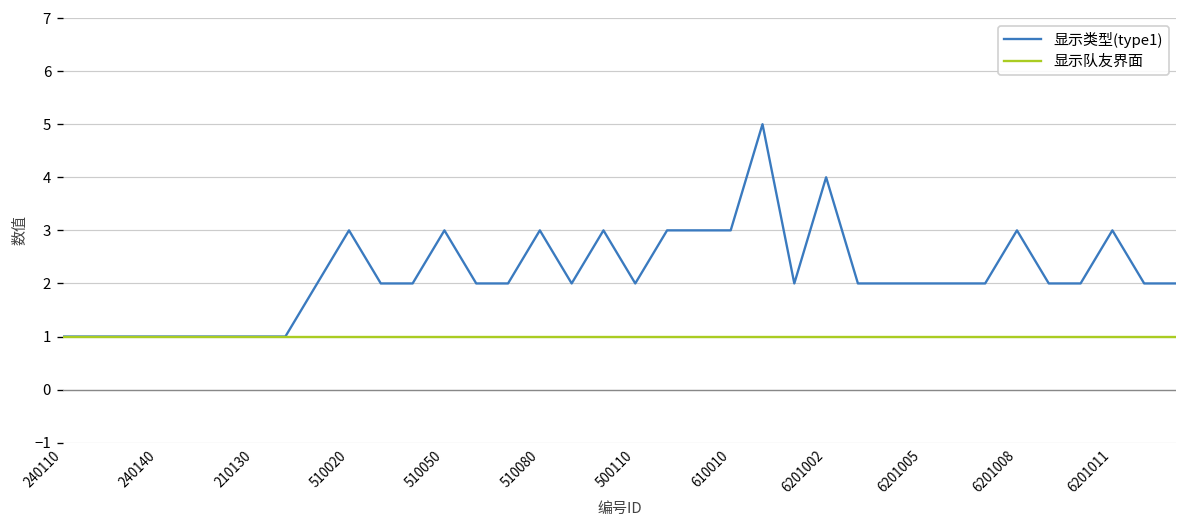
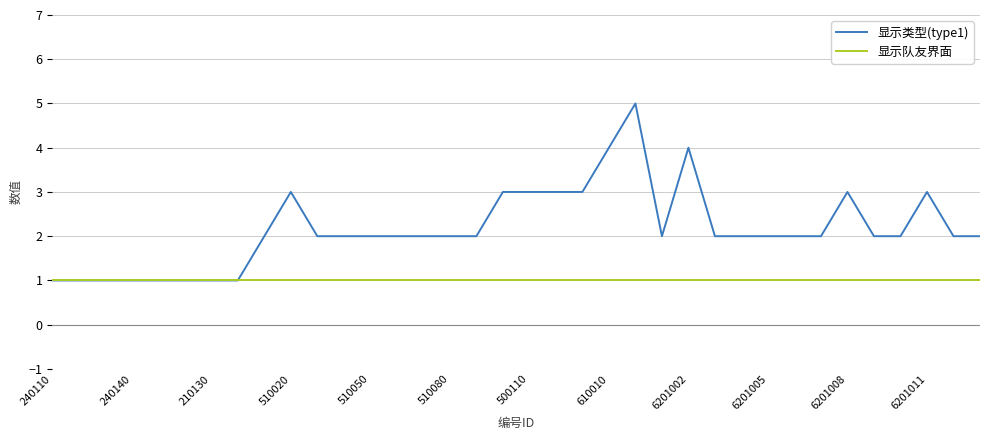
显示类型(type1), 510050: 3 -> 2
显示类型(type1), 510080: 3 -> 2
显示类型(type1), 500110: 2 -> 3
显示类型(type1), 610010: 3 -> 4
